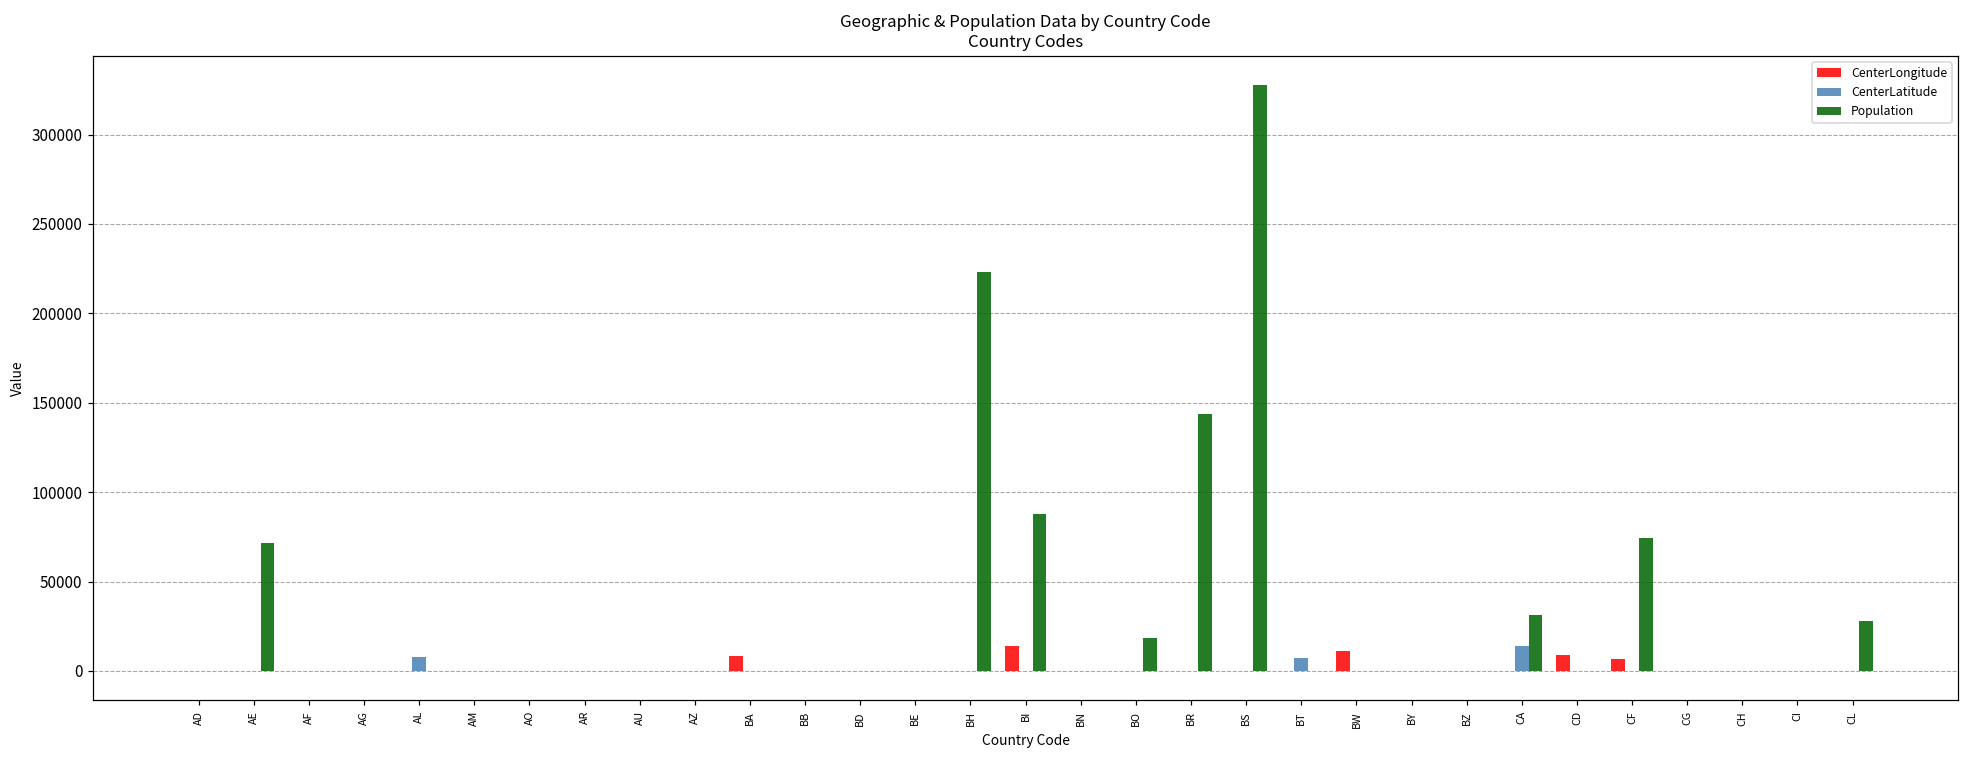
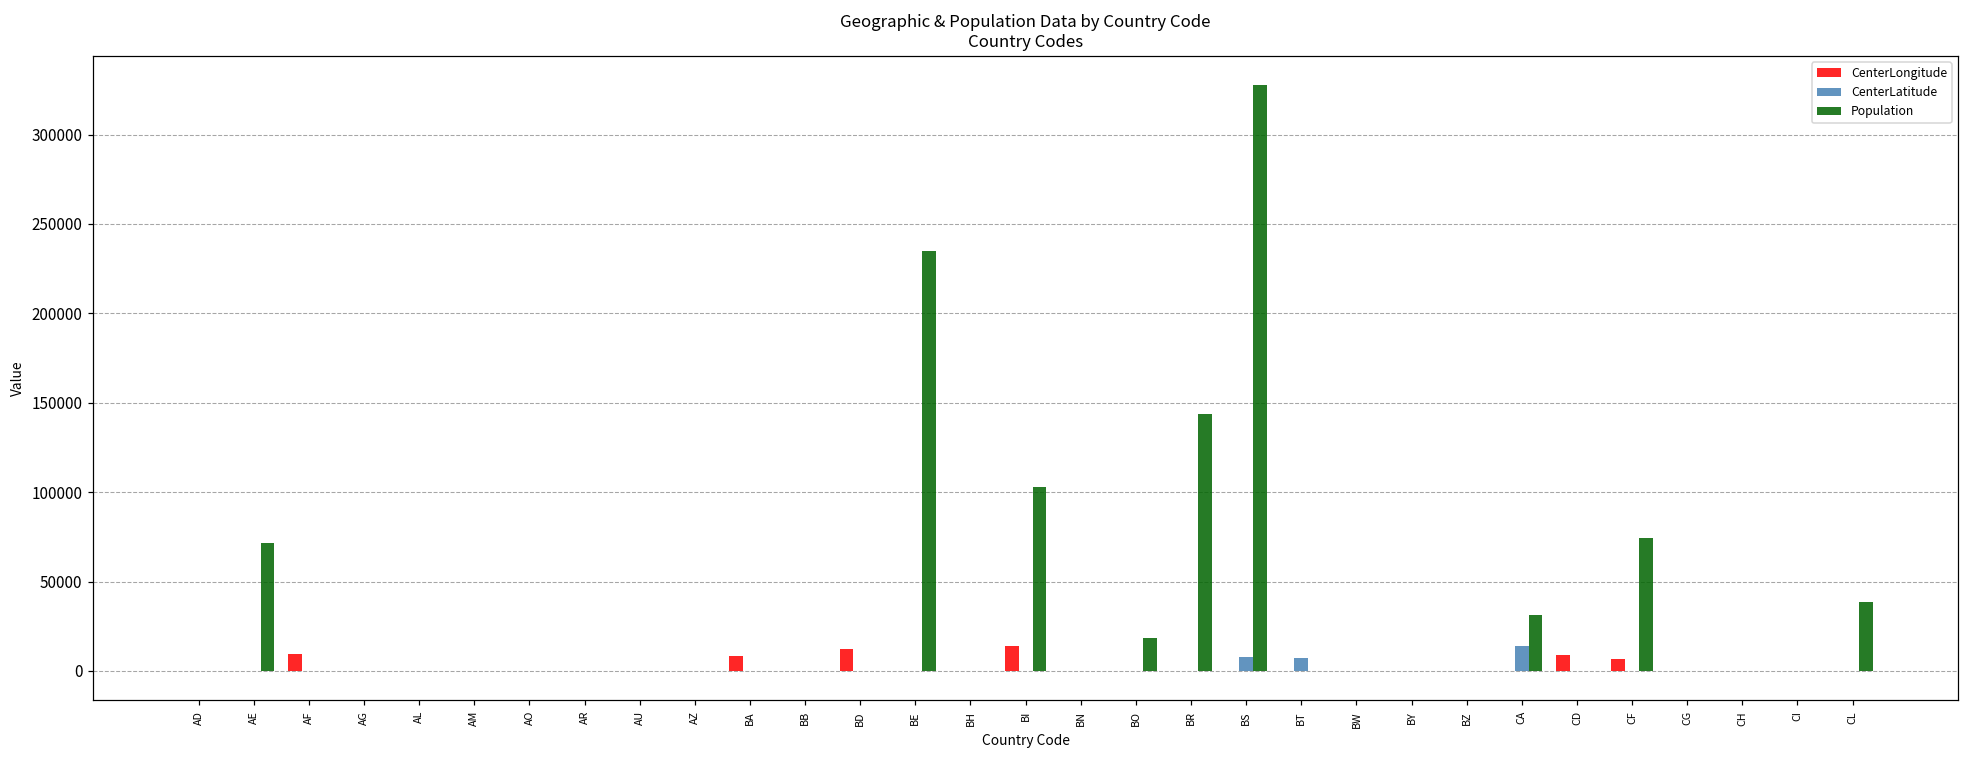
CenterLongitude, AF: 0 -> 9000
CenterLatitude, AL: 8000 -> 0
CenterLongitude, BD: 0 -> 12000
Population, BE: 0 -> 235000
Population, BH: 223000 -> 0
Population, BI: 88000 -> 103000
CenterLatitude, BS: 0 -> 8000
CenterLongitude, BW: 11000 -> 0
Population, CL: 28000 -> 39000
